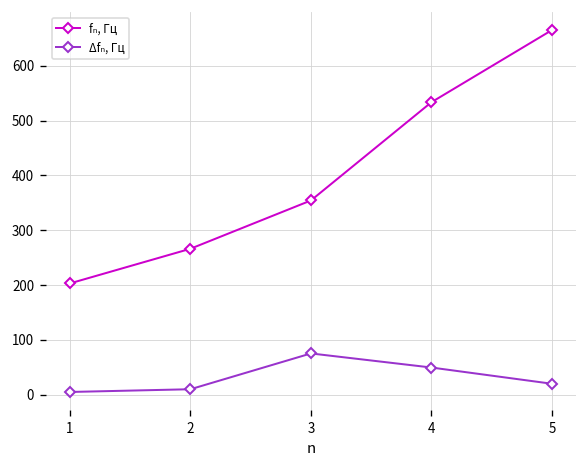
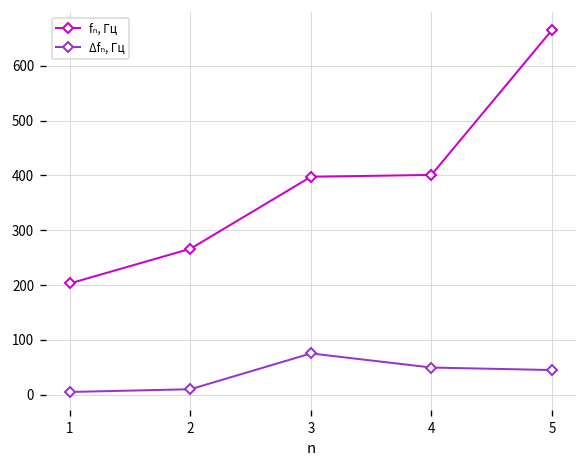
fₙ, Гц, 3: 350 -> 400
fₙ, Гц, 4: 530 -> 400
Δfₙ, Гц, 5: 20 -> 50
